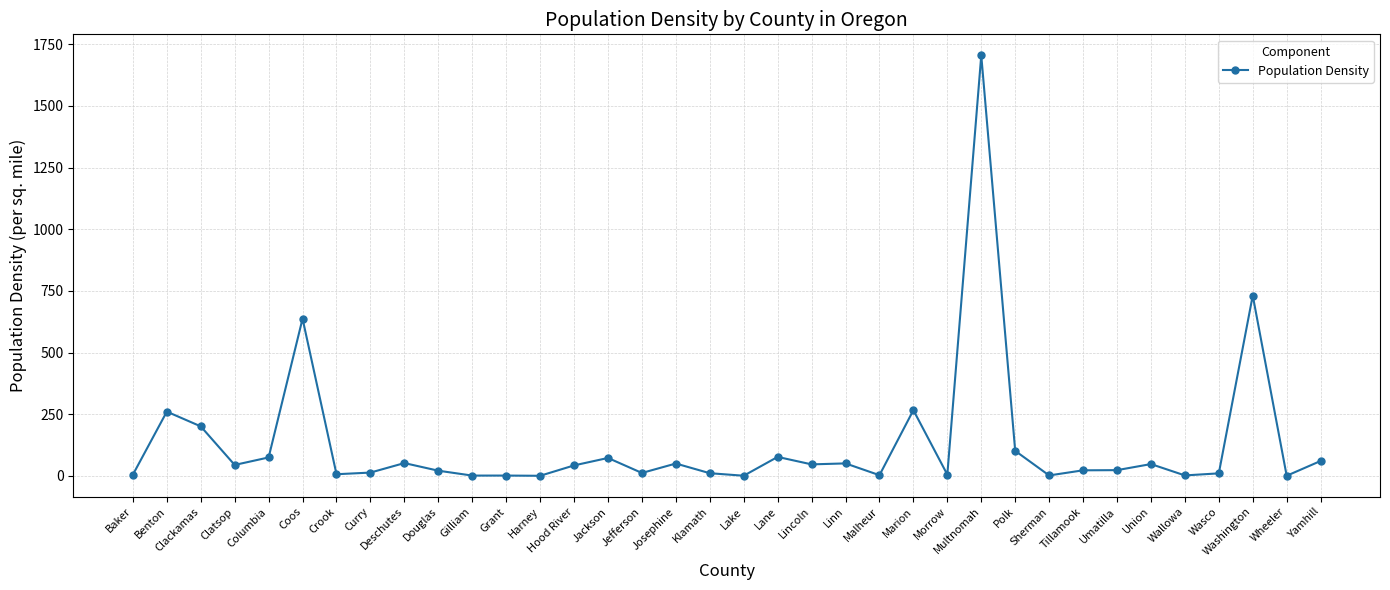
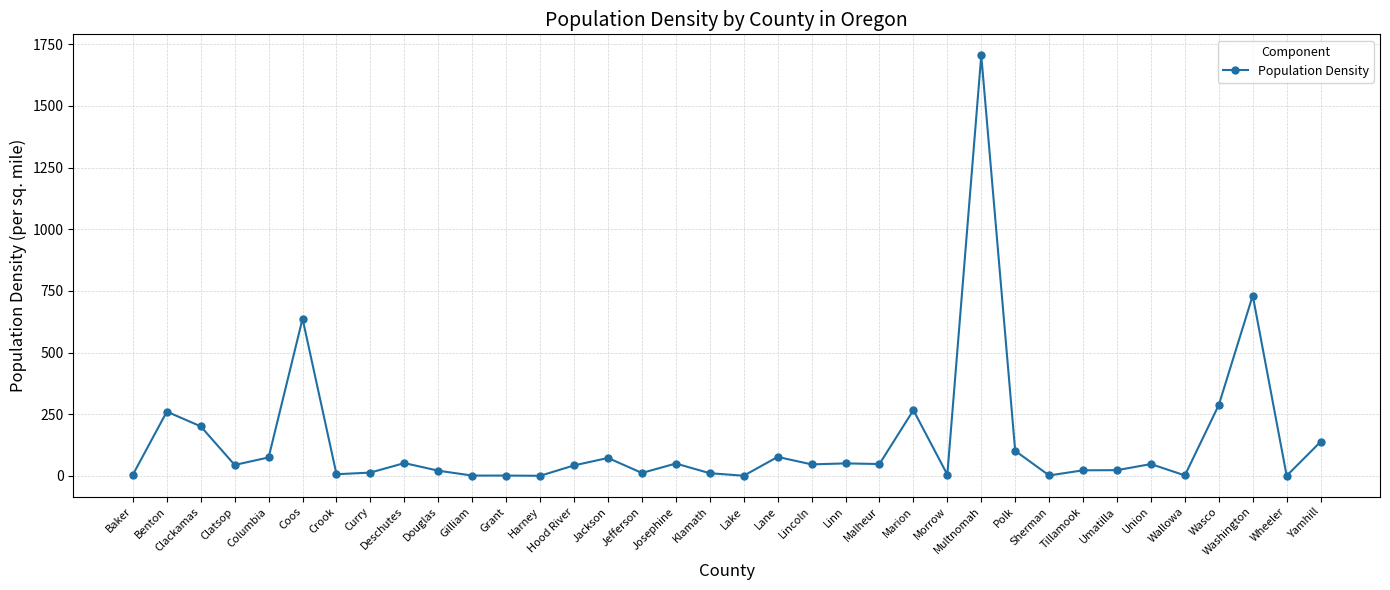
Malheur: 0 -> 50
Wasco: 10 -> 290
Yamhill: 60 -> 140
